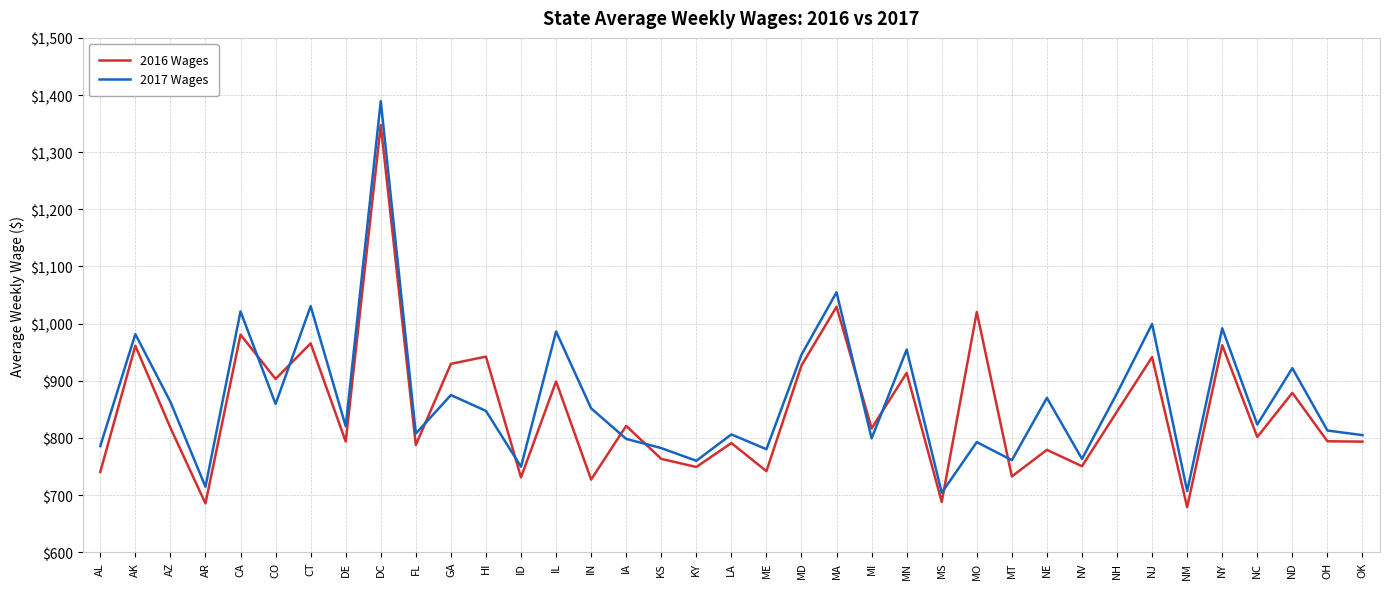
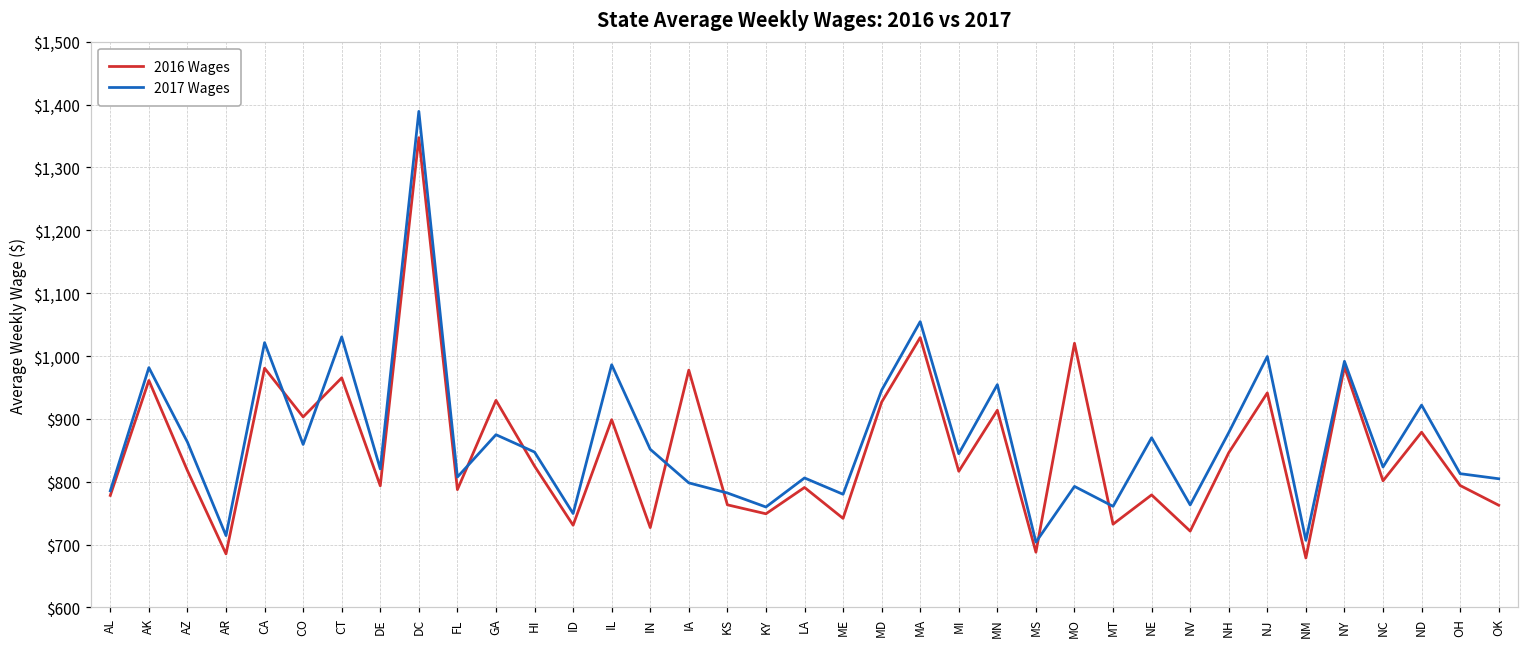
2016 Wages, AL: $740 -> $780
2016 Wages, HI: $940 -> $820
2016 Wages, IA: $820 -> $980
2017 Wages, MI: $800 -> $840
2016 Wages, NV: $750 -> $720
2016 Wages, NY: $960 -> $980
2016 Wages, OK: $790 -> $760
